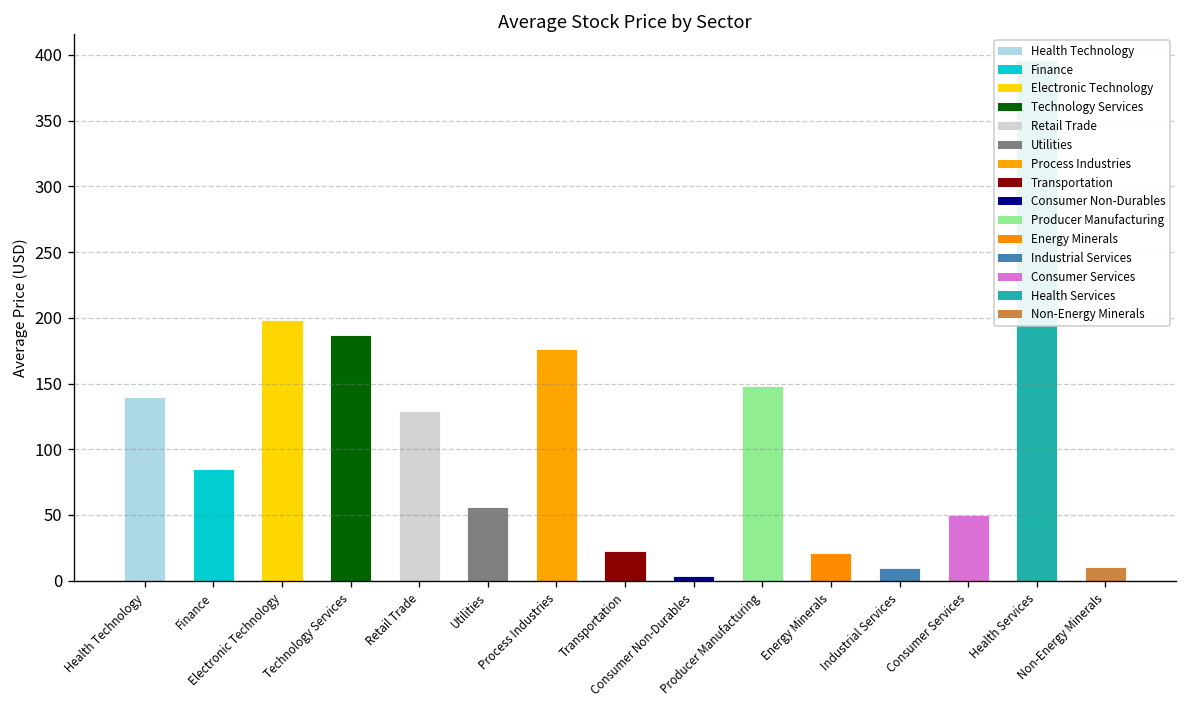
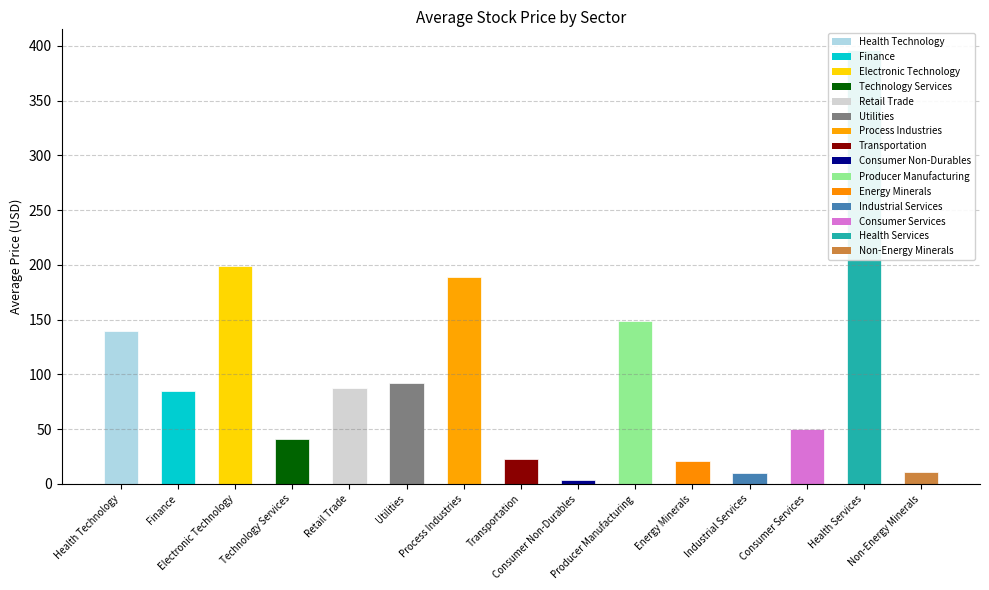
Technology Services: 187 -> 41
Retail Trade: 129 -> 88
Utilities: 56 -> 92
Process Industries: 176 -> 189
